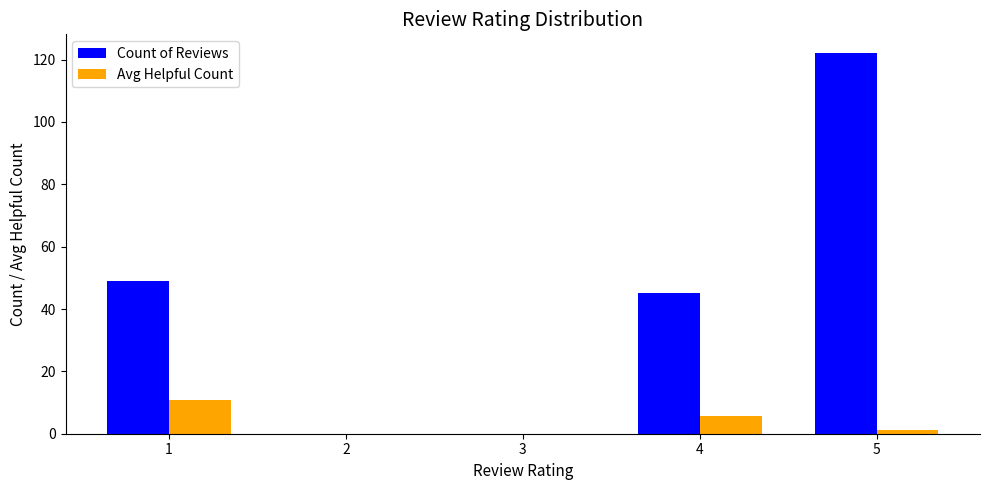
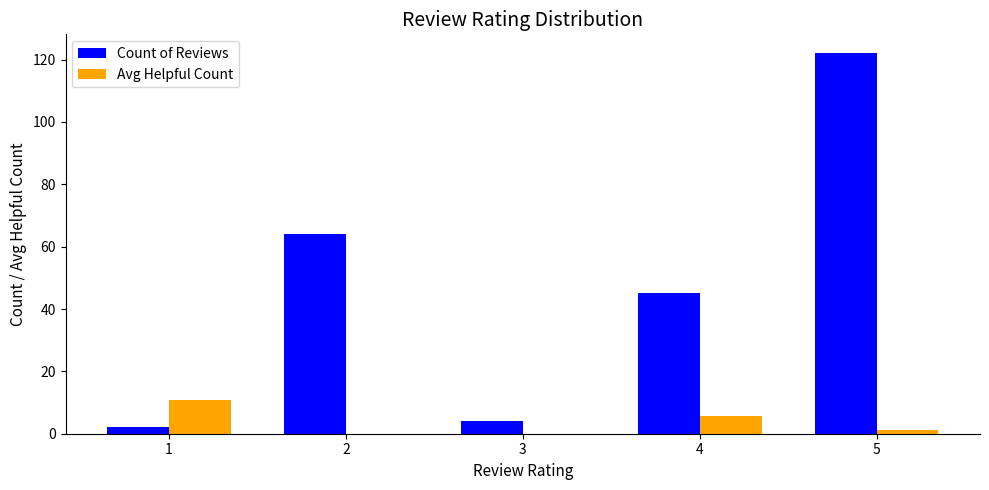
Count of Reviews, 1: 49 -> 2
Count of Reviews, 2: 0 -> 64
Count of Reviews, 3: 0 -> 4
